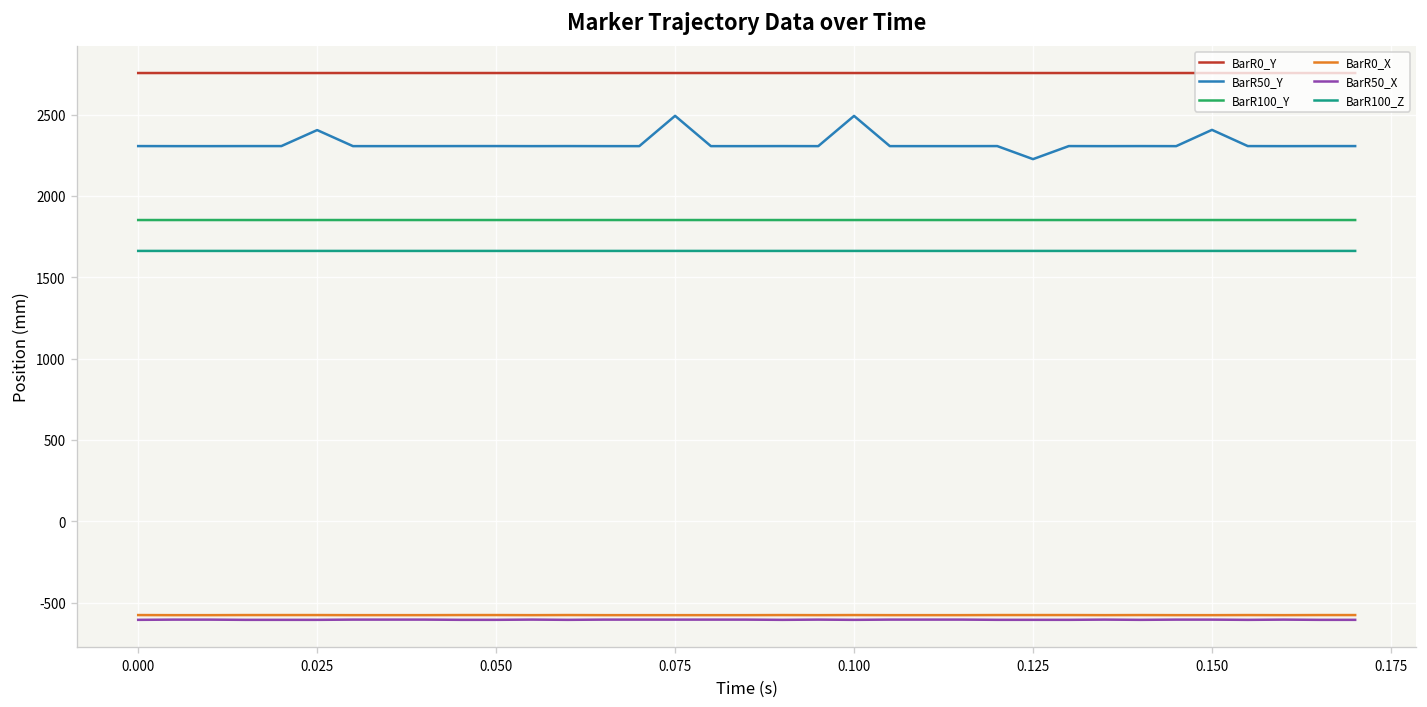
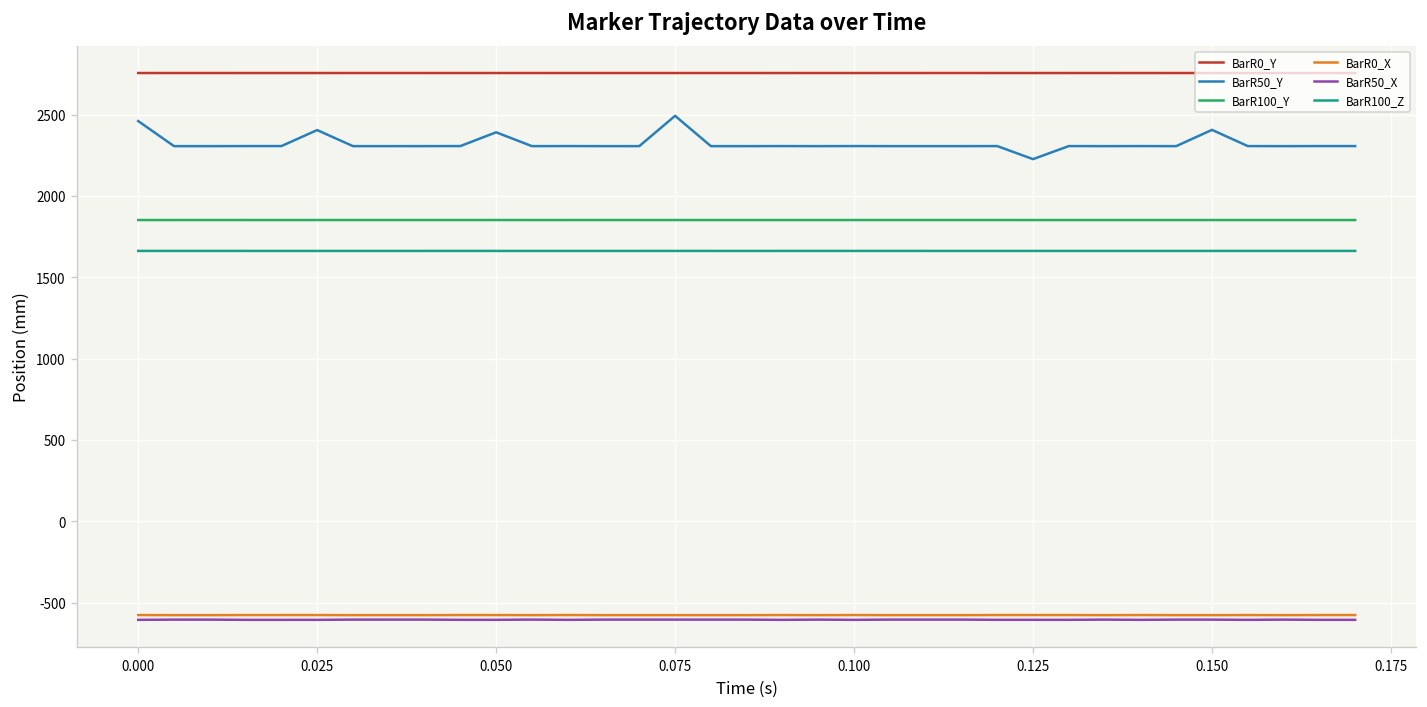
BarR50_Y, 0.000: 2310 -> 2460
BarR50_Y, 0.050: 2310 -> 2390
BarR50_Y, 0.100: 2490 -> 2310
